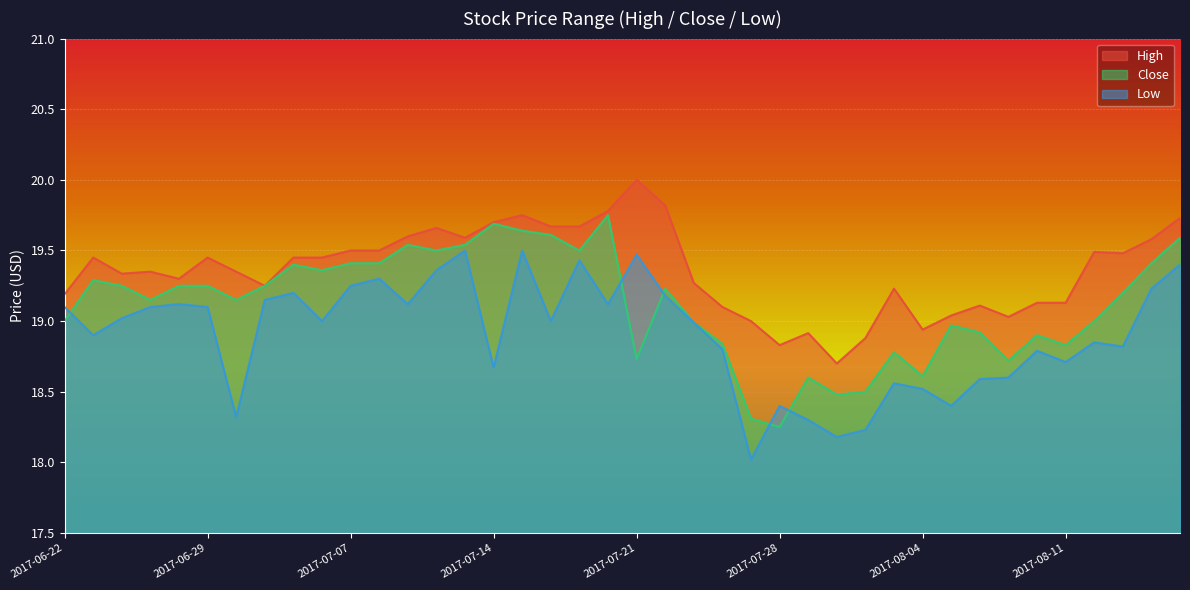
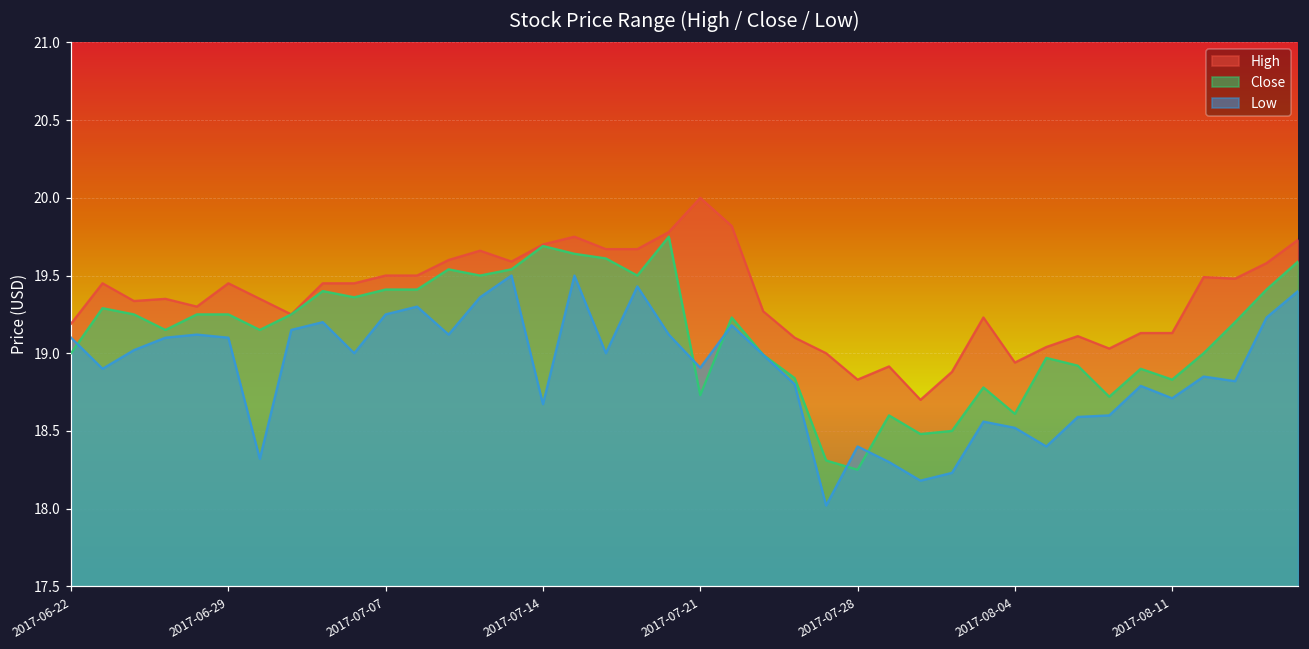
Low, 2017-07-21: 19.47 -> 18.91
